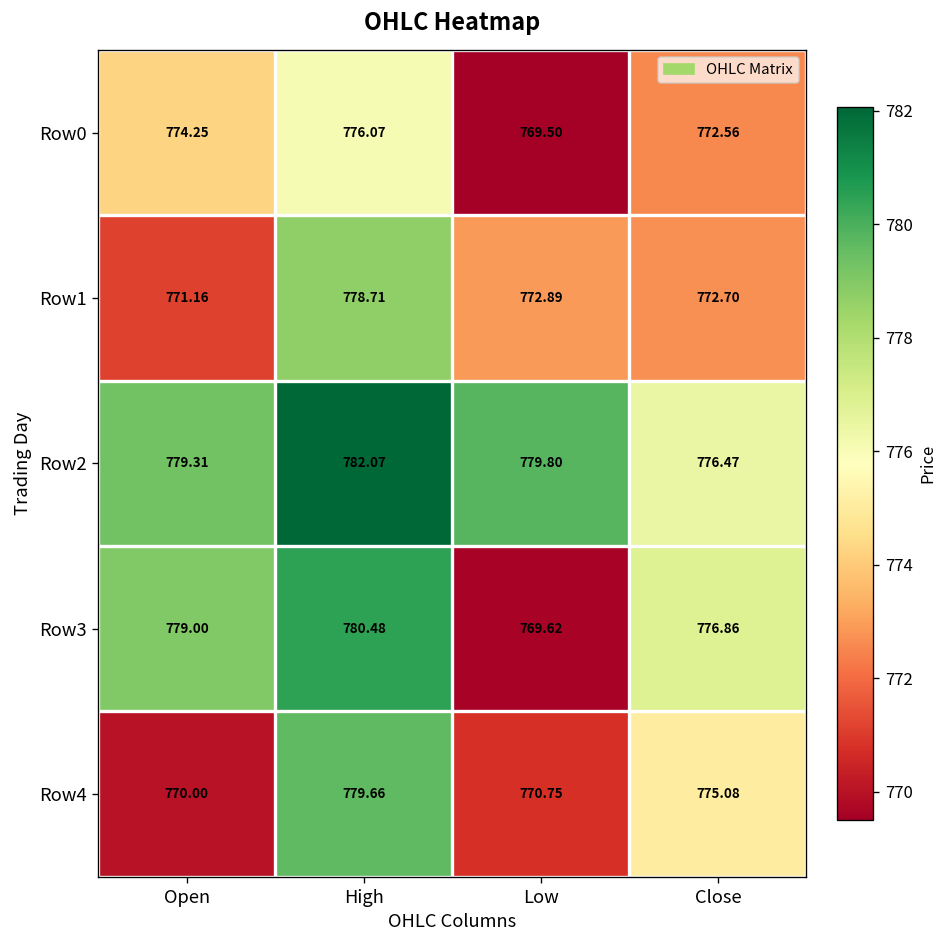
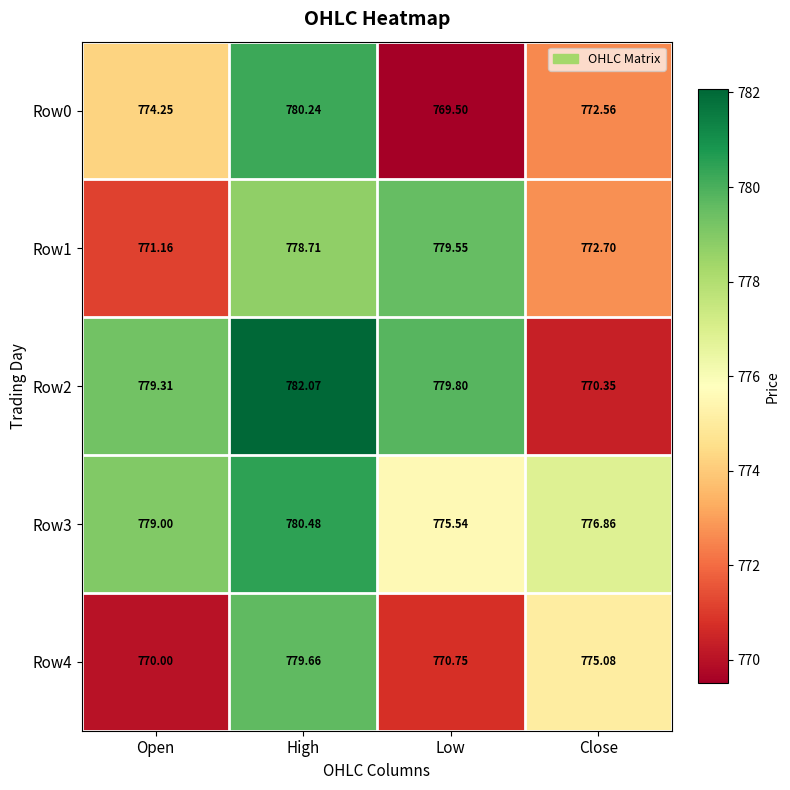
Row0, High: 776.07 -> 780.24
Row1, Low: 772.89 -> 779.55
Row2, Close: 776.47 -> 770.35
Row3, Low: 769.62 -> 775.54
